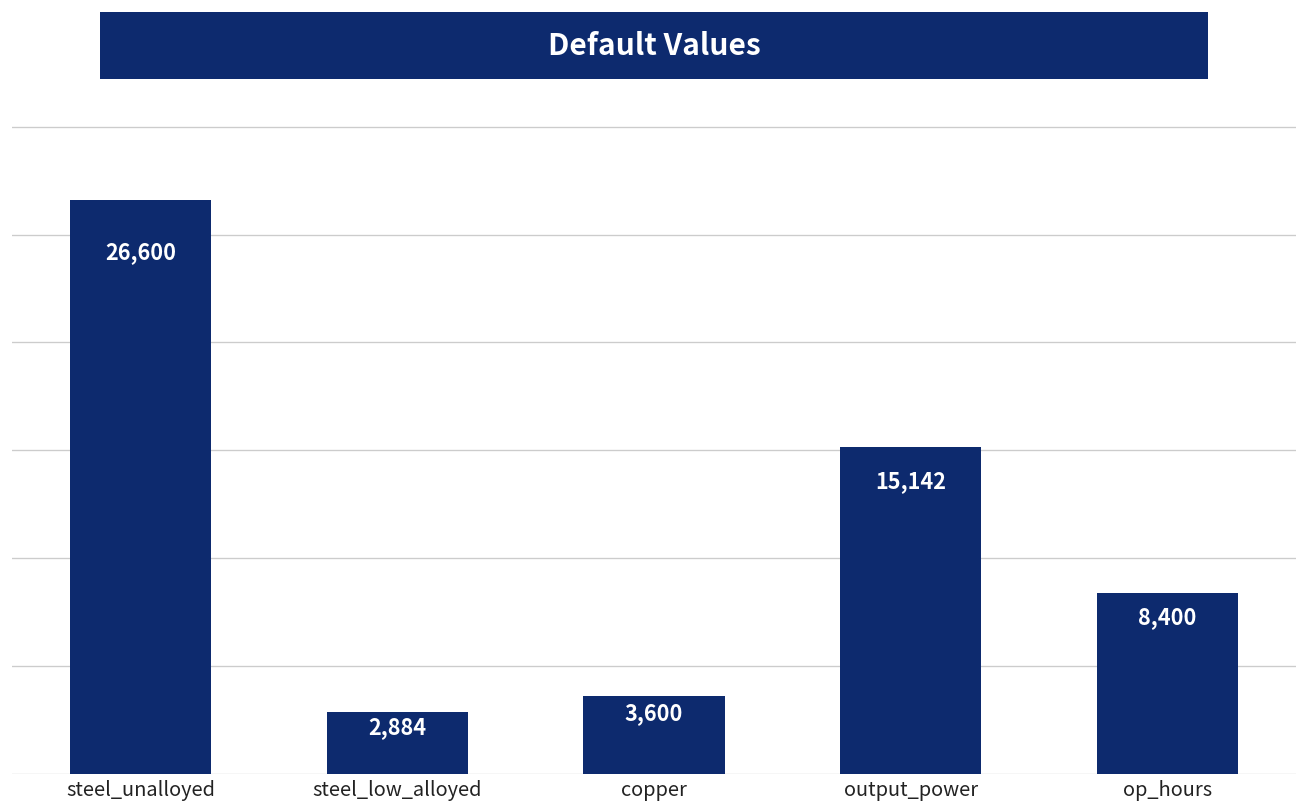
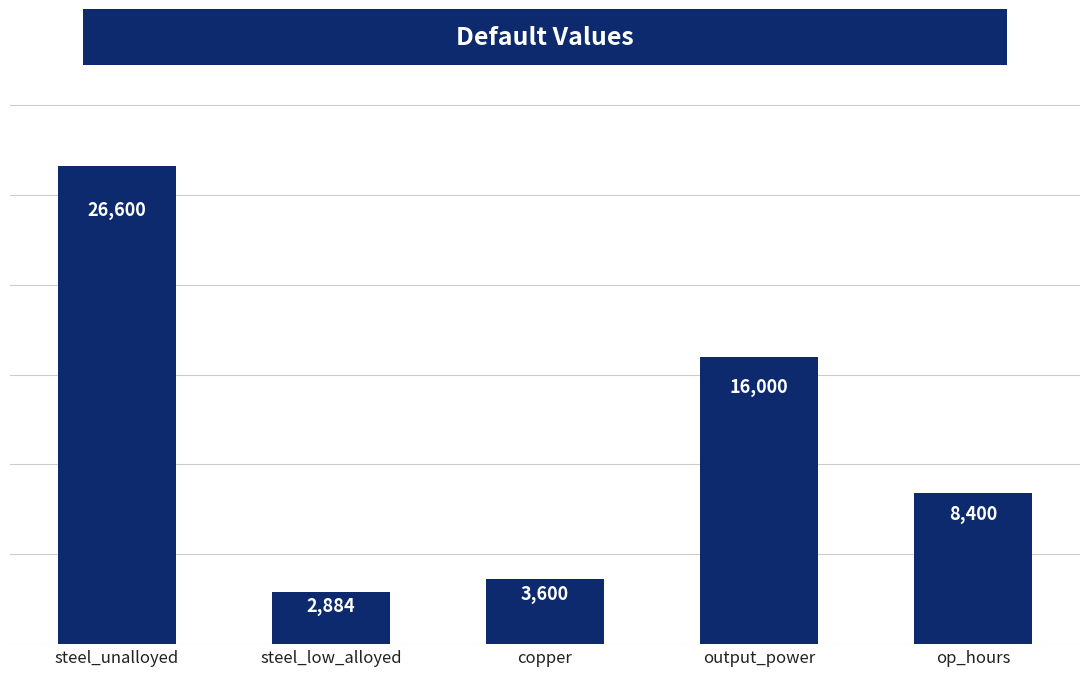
output_power: 15,142 -> 16,000
